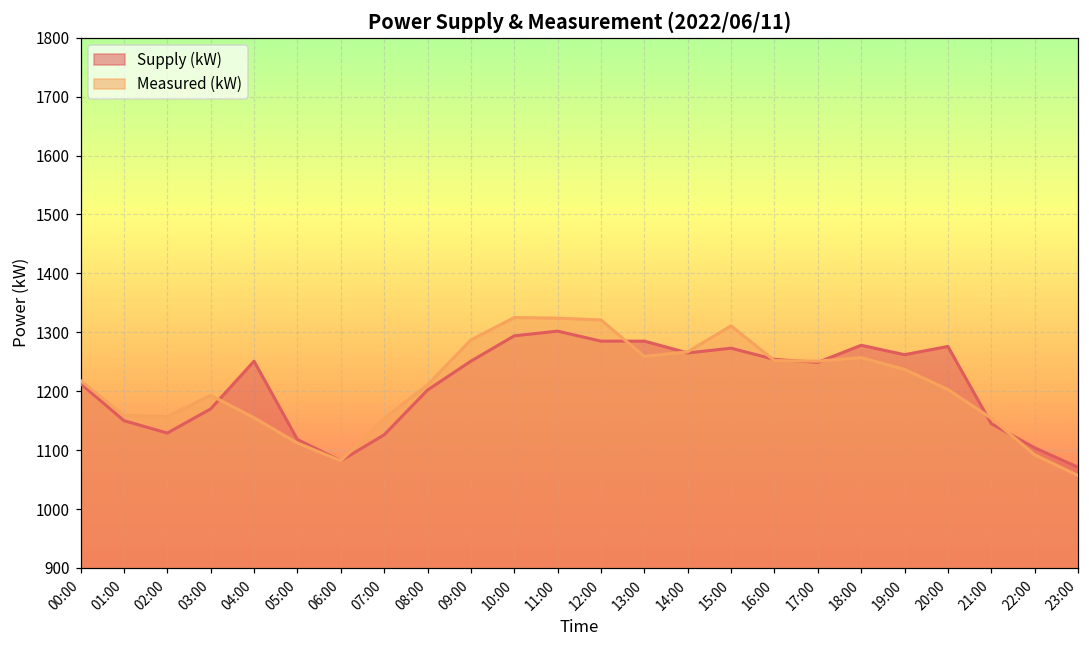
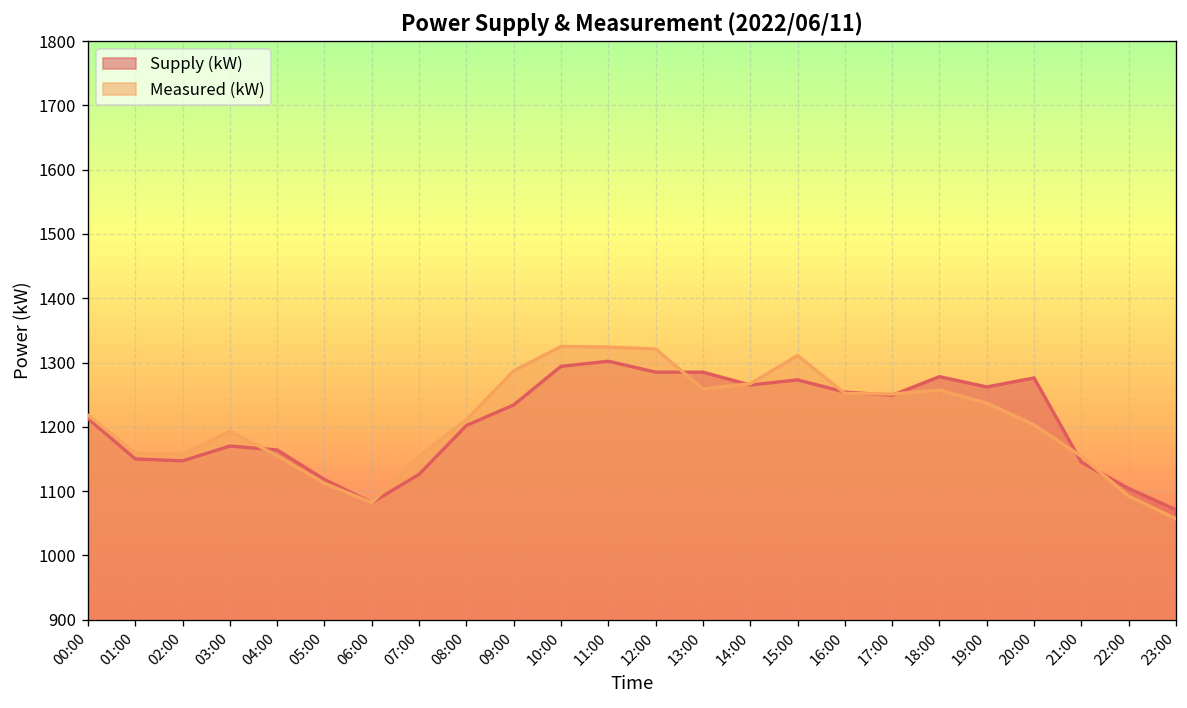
Supply (kW), 02:00: 1130 -> 1150
Supply (kW), 04:00: 1250 -> 1160
Supply (kW), 09:00: 1250 -> 1230
